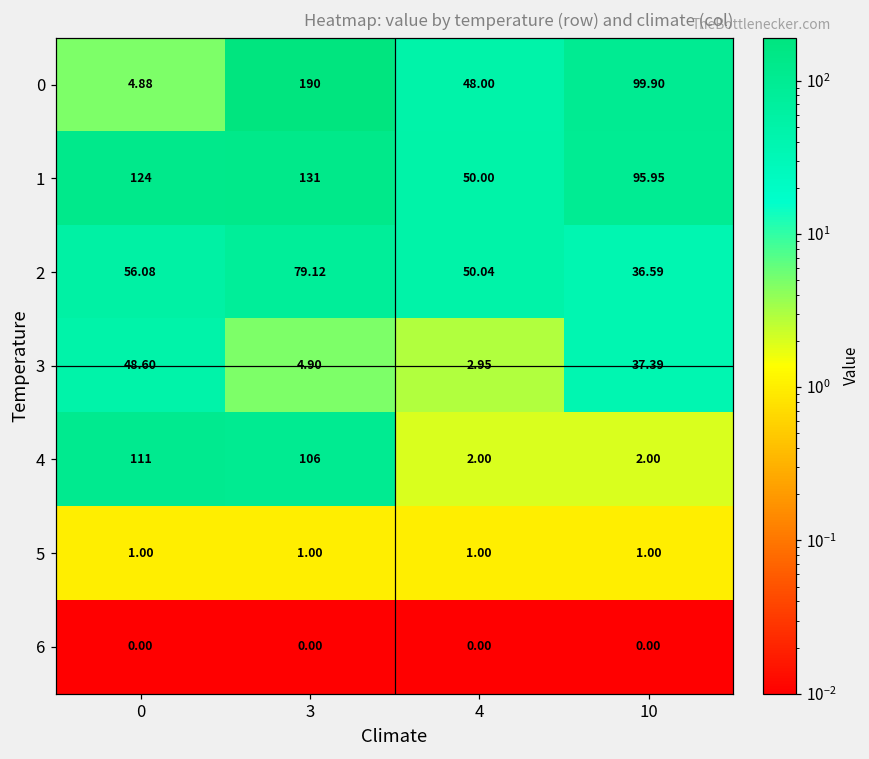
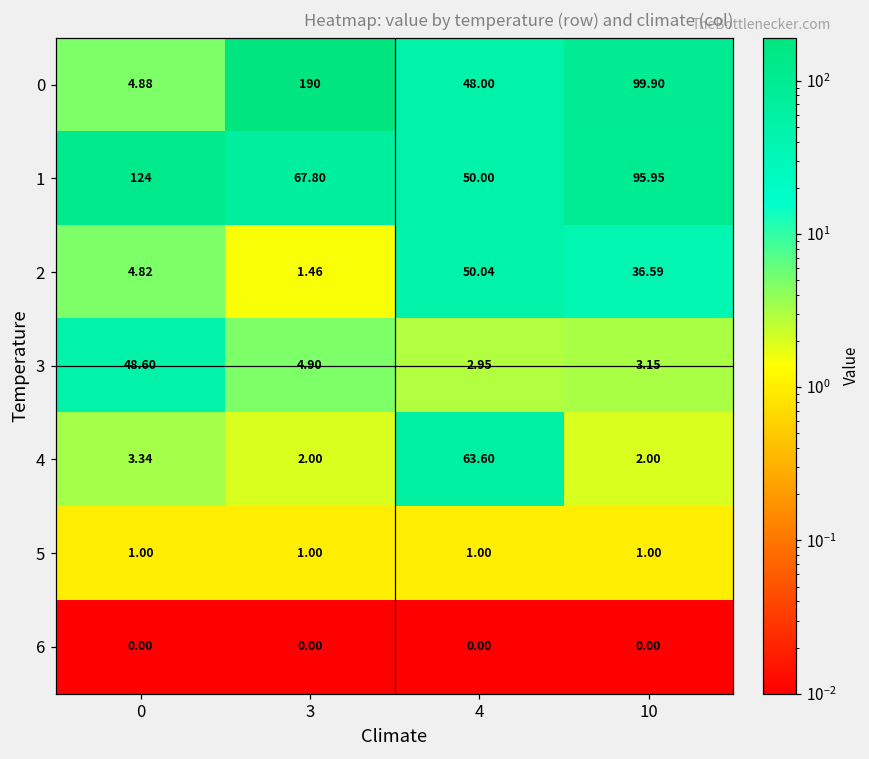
1, 3: 131 -> 67.80
2, 0: 56.08 -> 4.82
2, 3: 79.12 -> 1.46
3, 10: 37.39 -> 3.15
4, 0: 111 -> 3.34
4, 3: 106 -> 2.00
4, 4: 2.00 -> 63.60
